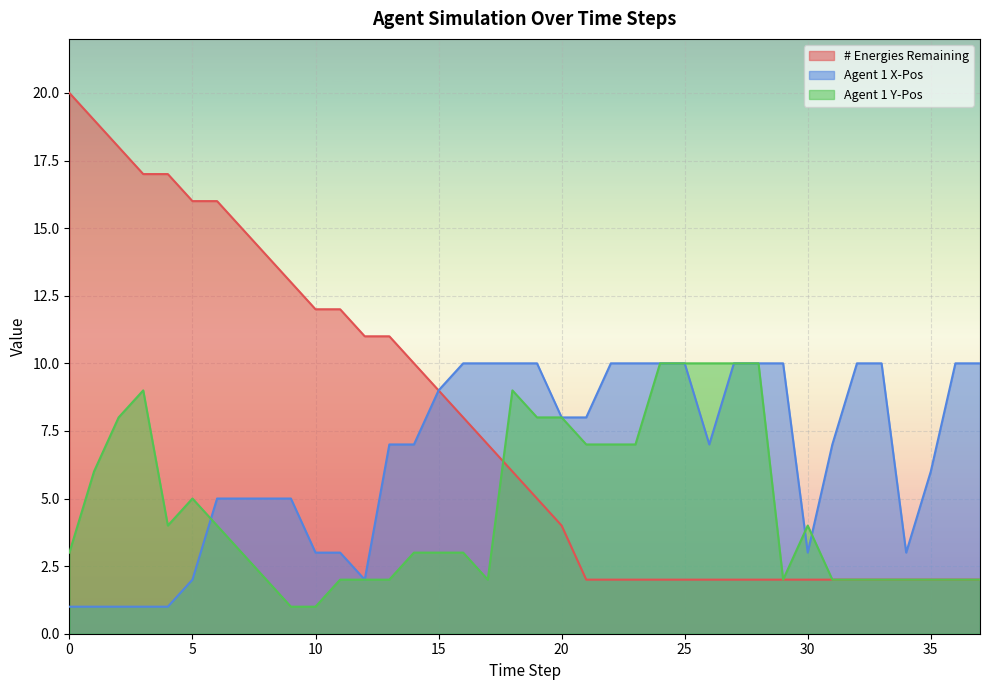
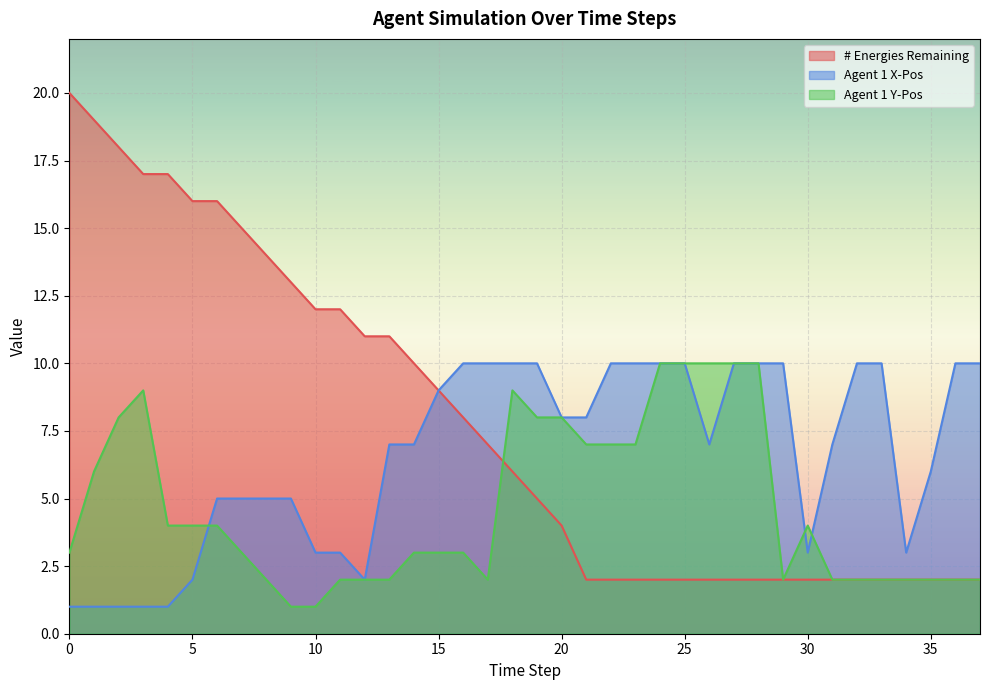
Agent 1 Y-Pos, 5: 5 -> 4
